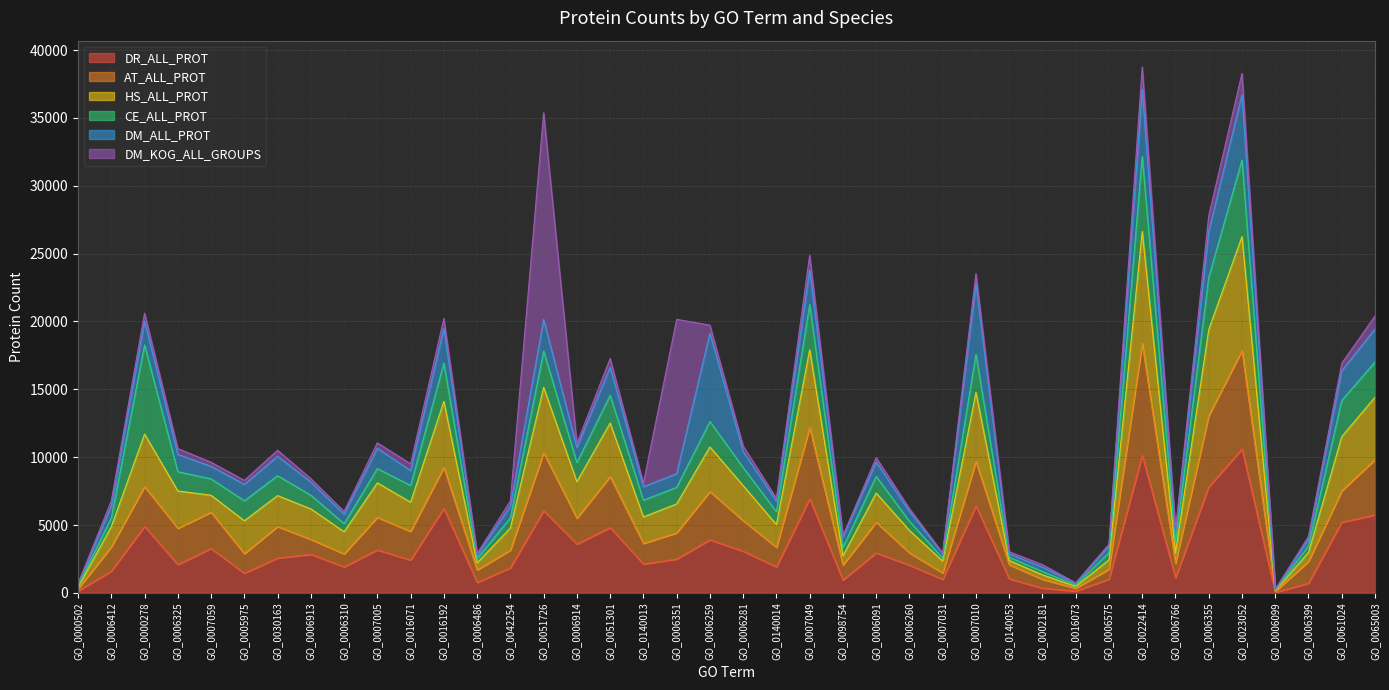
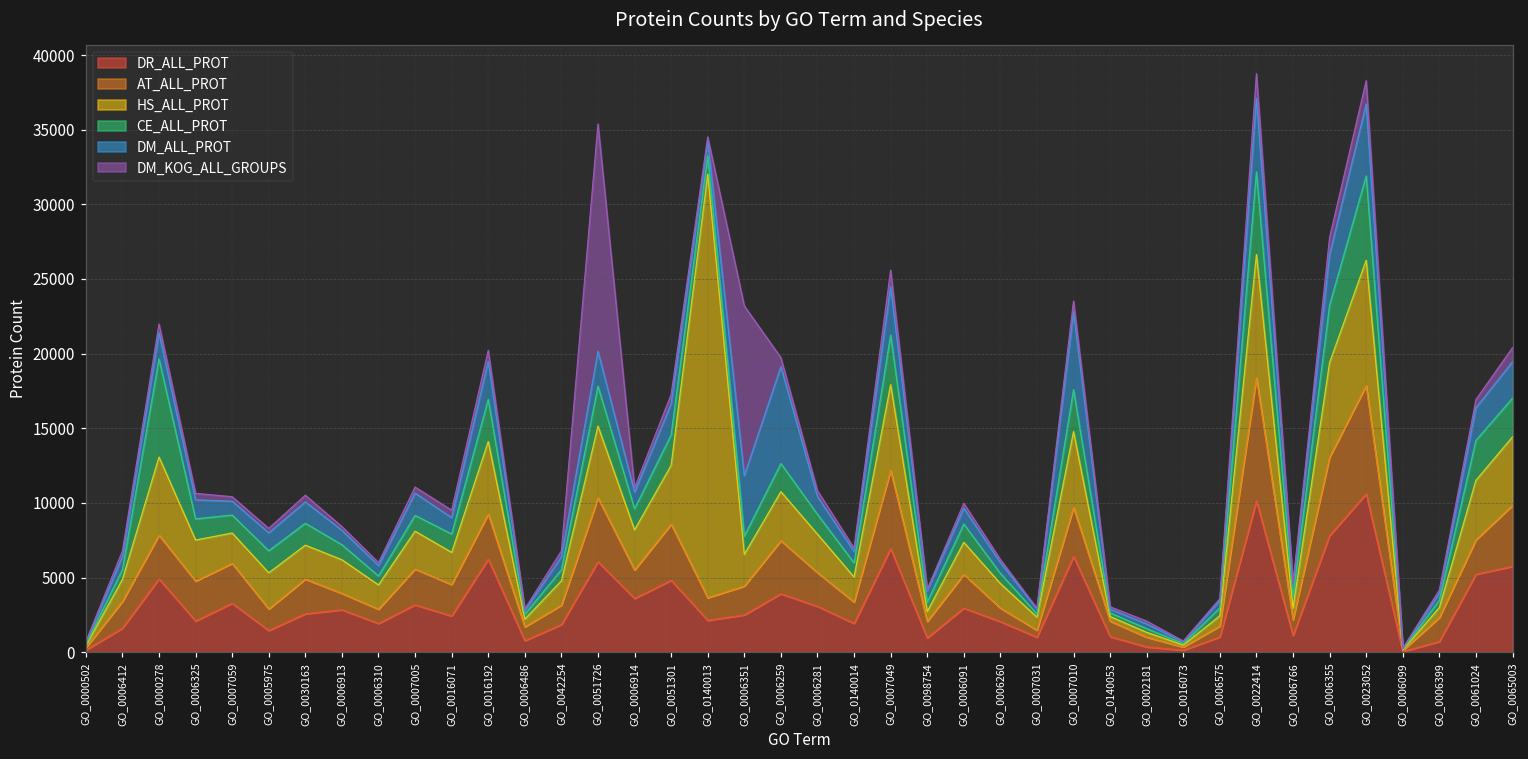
HS_ALL_PROT, GO_0000278: 3900 -> 5200
HS_ALL_PROT, GO_0007059: 1200 -> 2000
HS_ALL_PROT, GO_0140013: 2000 -> 28400
DM_ALL_PROT, GO_0006351: 1000 -> 4100
DM_ALL_PROT, GO_0007049: 2500 -> 3200
